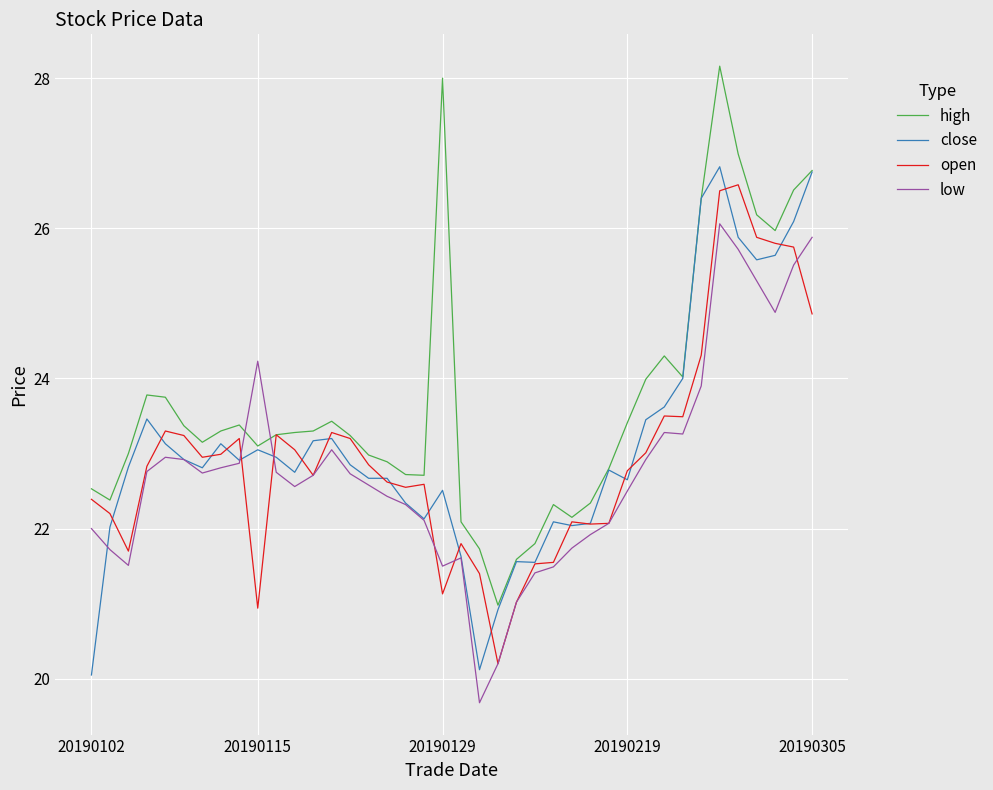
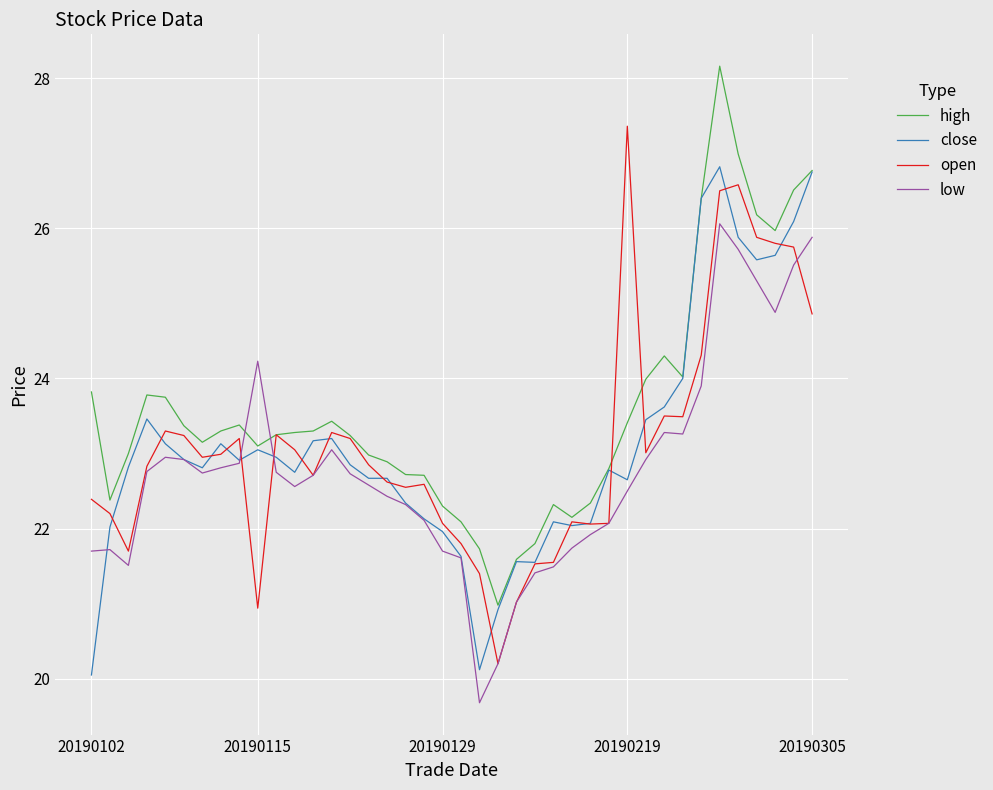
high, 20190102: 22.5 -> 23.8
low, 20190102: 22.0 -> 21.7
high, 20190129: 28.0 -> 22.3
close, 20190129: 22.5 -> 22.0
open, 20190129: 21.1 -> 22.1
low, 20190129: 21.5 -> 21.7
open, 20190219: 22.8 -> 27.4
